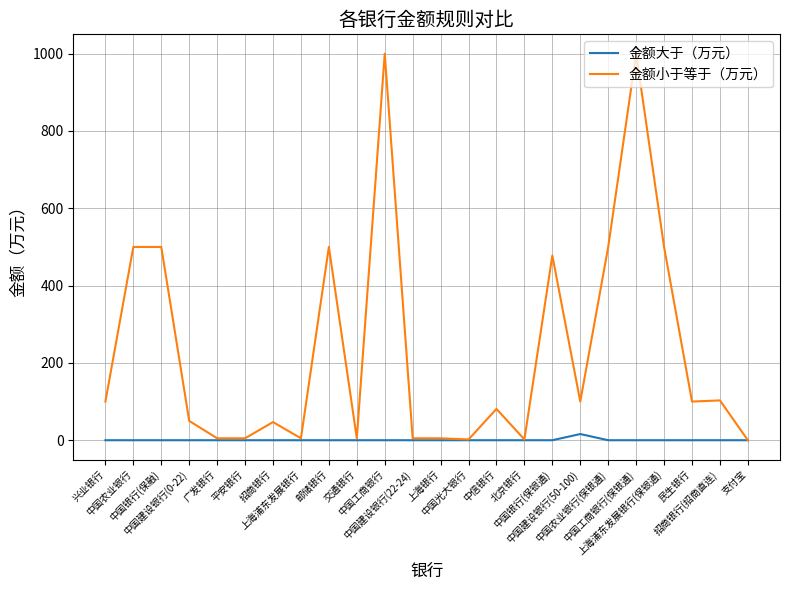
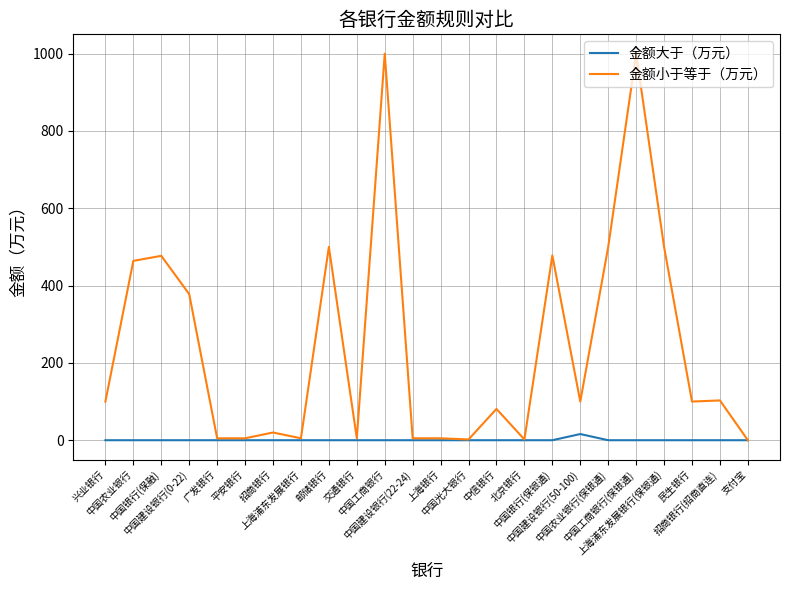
金额小于等于（万元）, 中国农业银行: 500 -> 460
金额小于等于（万元）, 中国银行(保融): 500 -> 480
金额小于等于（万元）, 中国建设银行(0-22): 50 -> 380
金额小于等于（万元）, 招商银行: 50 -> 20
